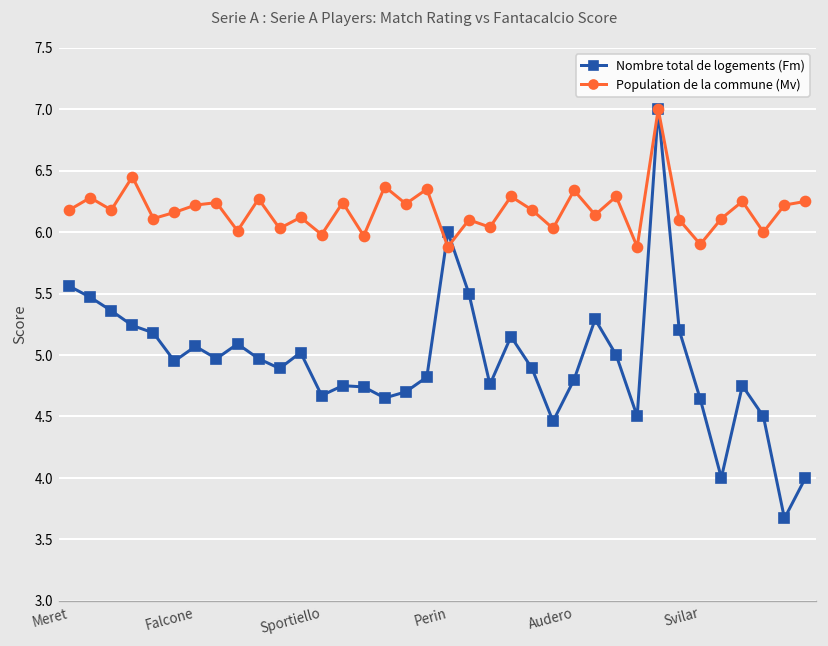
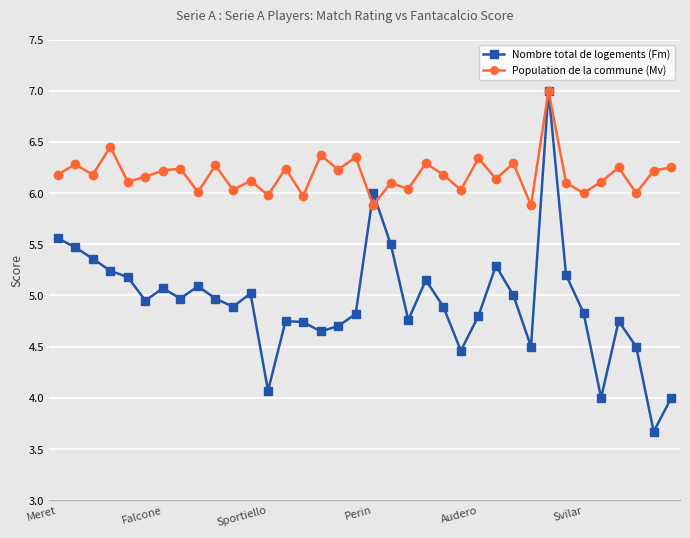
Nombre total de logements (Fm), Sportiello: 4.67 -> 4.07
Nombre total de logements (Fm), Svilar: 4.64 -> 4.83
Population de la commune (Mv), Svilar: 5.9 -> 6.0
